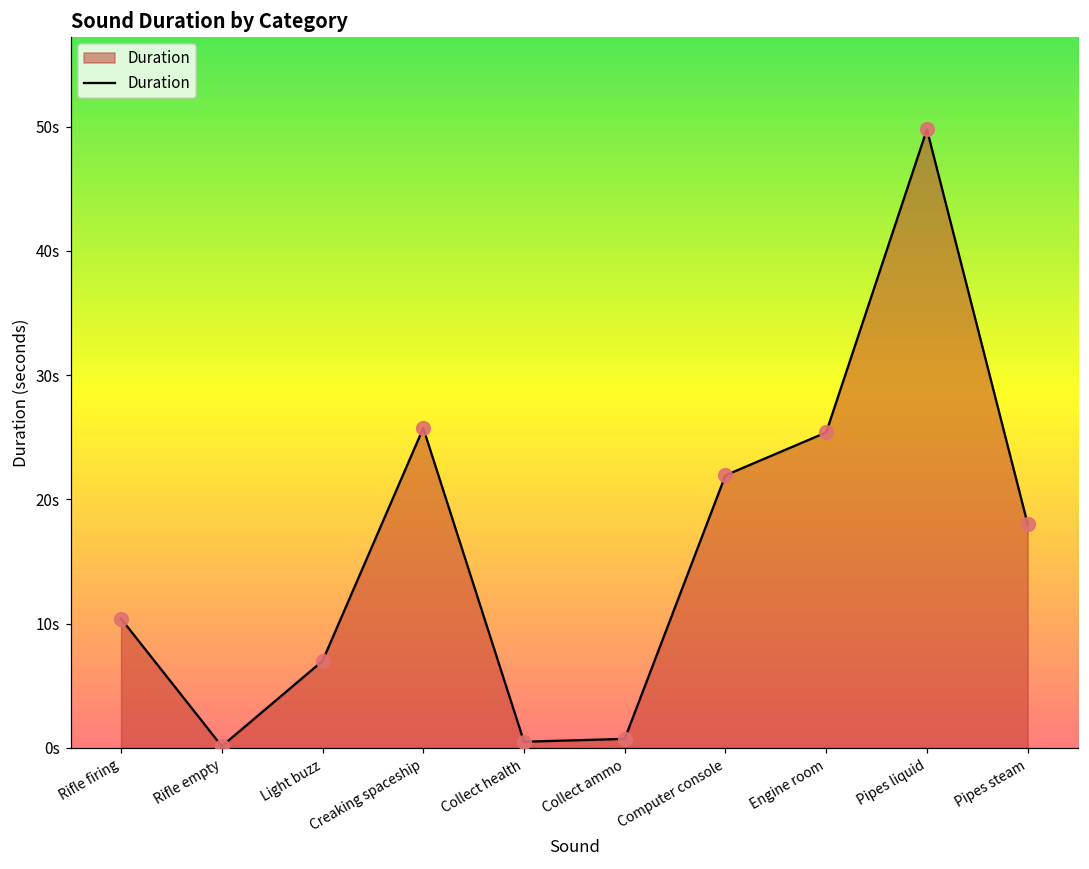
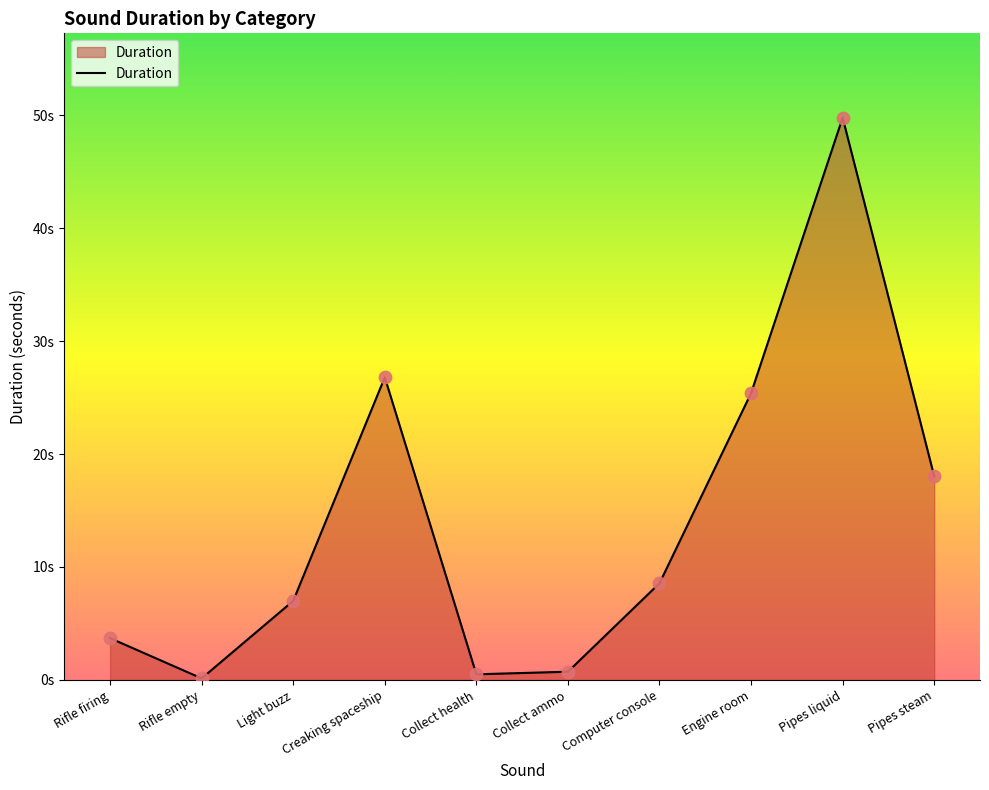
Rifle firing: 10.4s -> 3.7s
Creaking spaceship: 25.7s -> 26.8s
Computer console: 21.9s -> 8.6s
